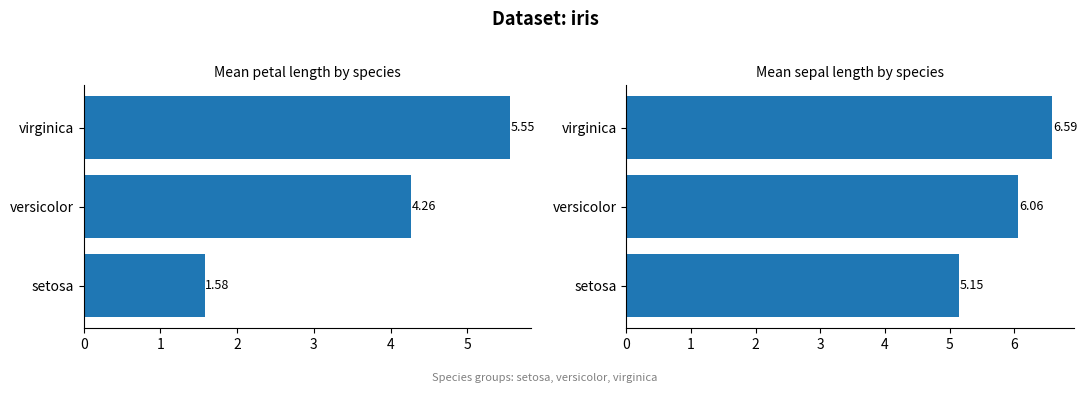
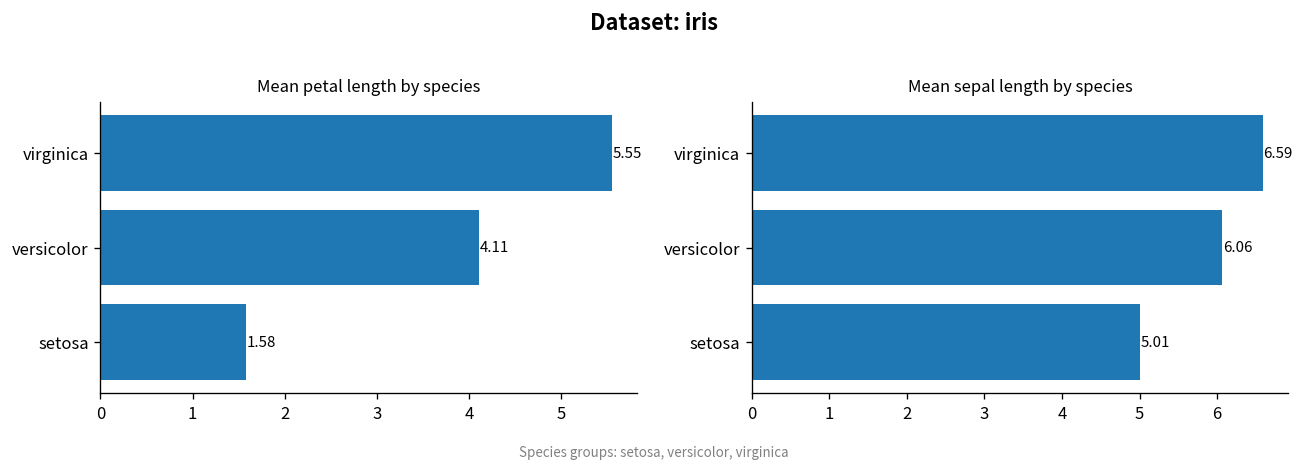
Mean petal length by species, versicolor: 4.26 -> 4.11
Mean sepal length by species, setosa: 5.15 -> 5.01
